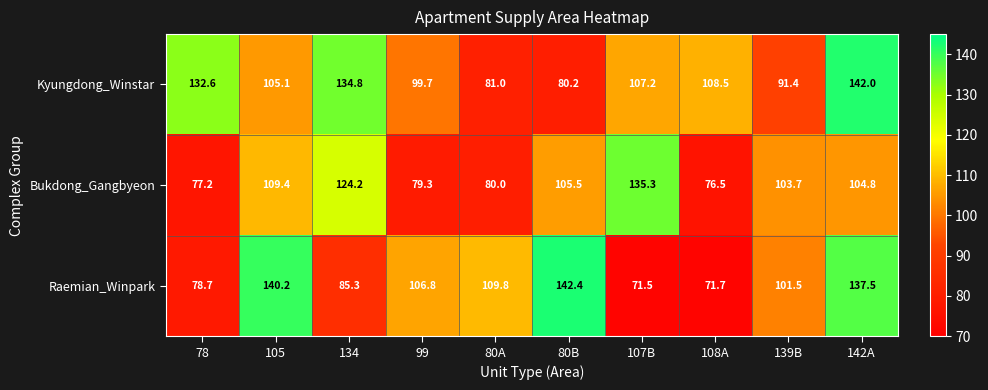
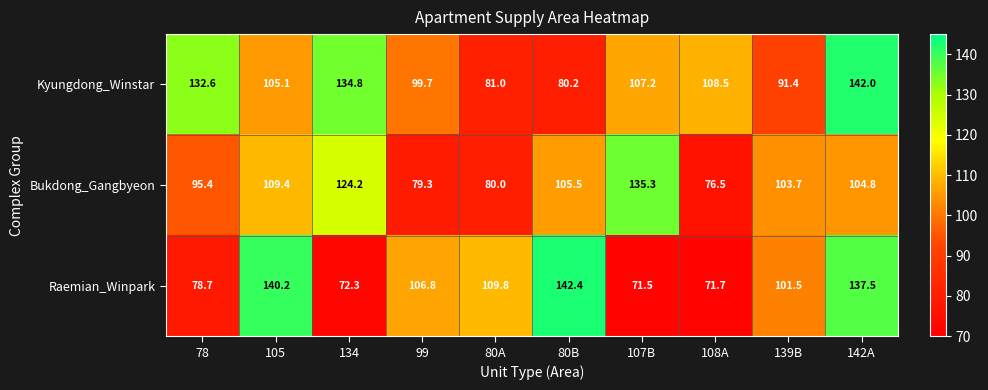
Bukdong_Gangbyeon, 78: 77.2 -> 95.4
Raemian_Winpark, 134: 85.3 -> 72.3
